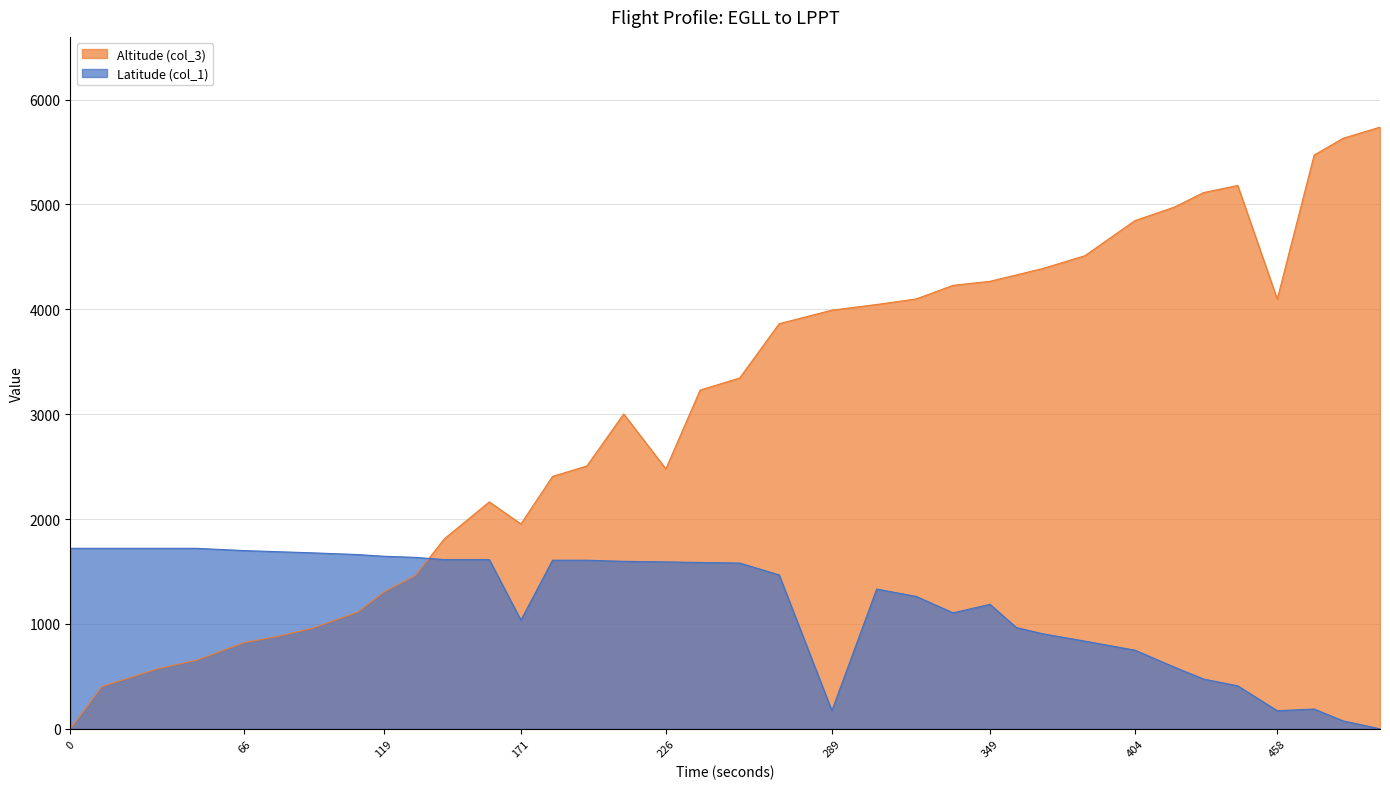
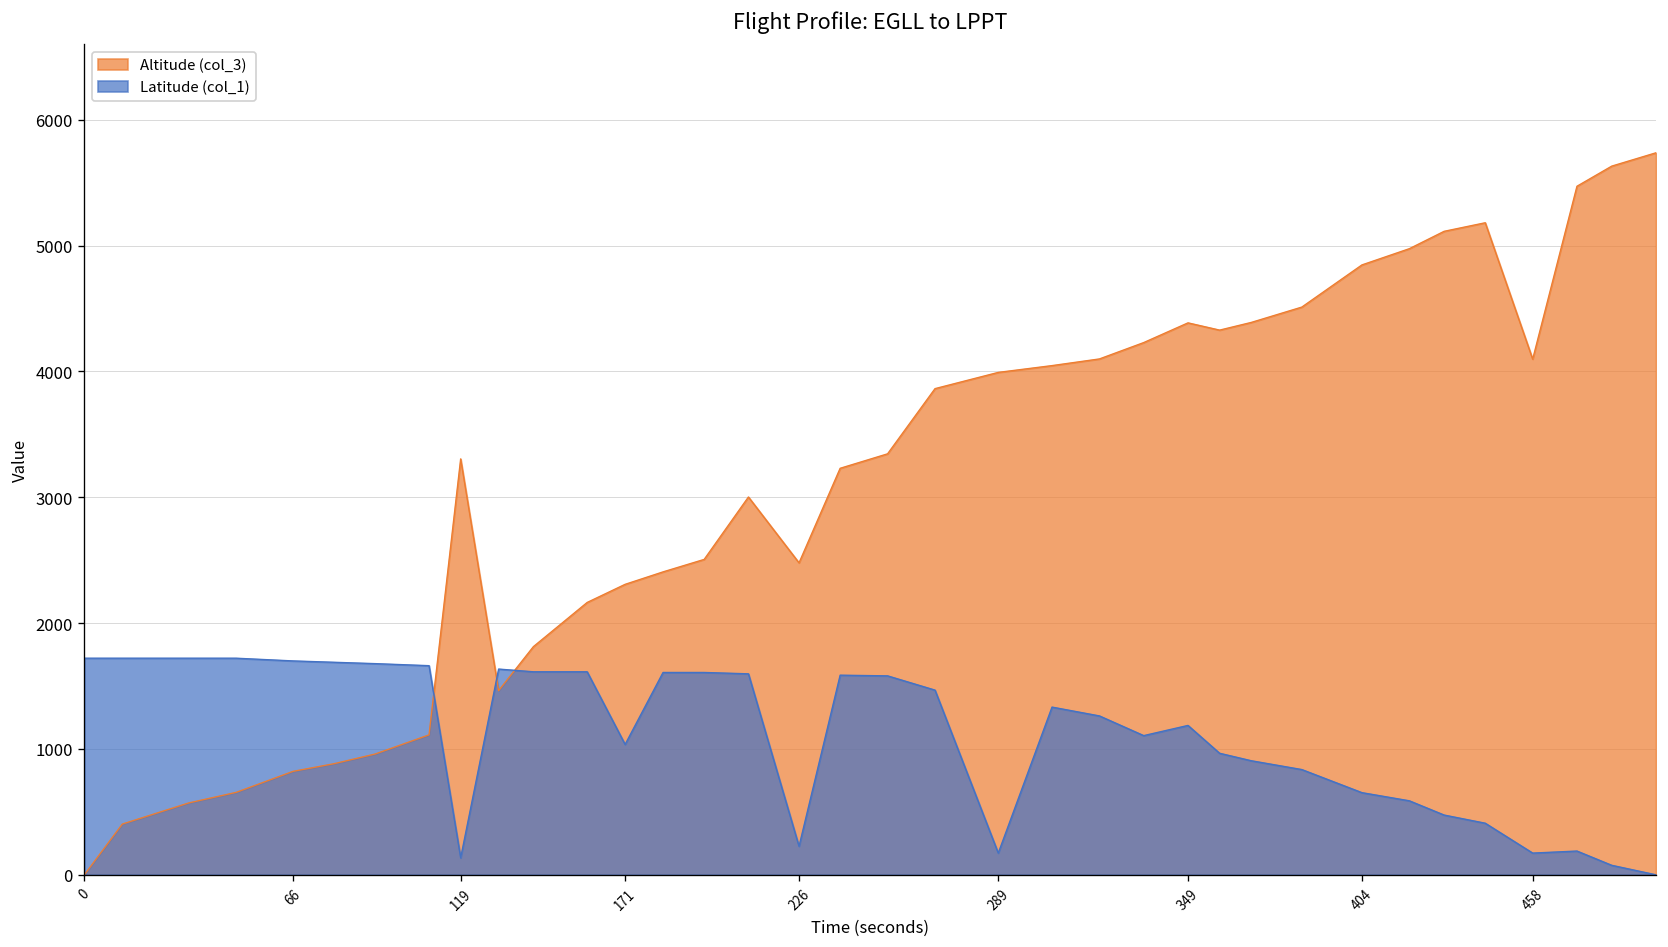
Altitude (col_3), 119: 1300 -> 3300
Latitude (col_1), 119: 1650 -> 130
Altitude (col_3), 171: 1950 -> 2310
Latitude (col_1), 226: 1590 -> 230
Altitude (col_3), 349: 4270 -> 4390
Latitude (col_1), 404: 750 -> 650
